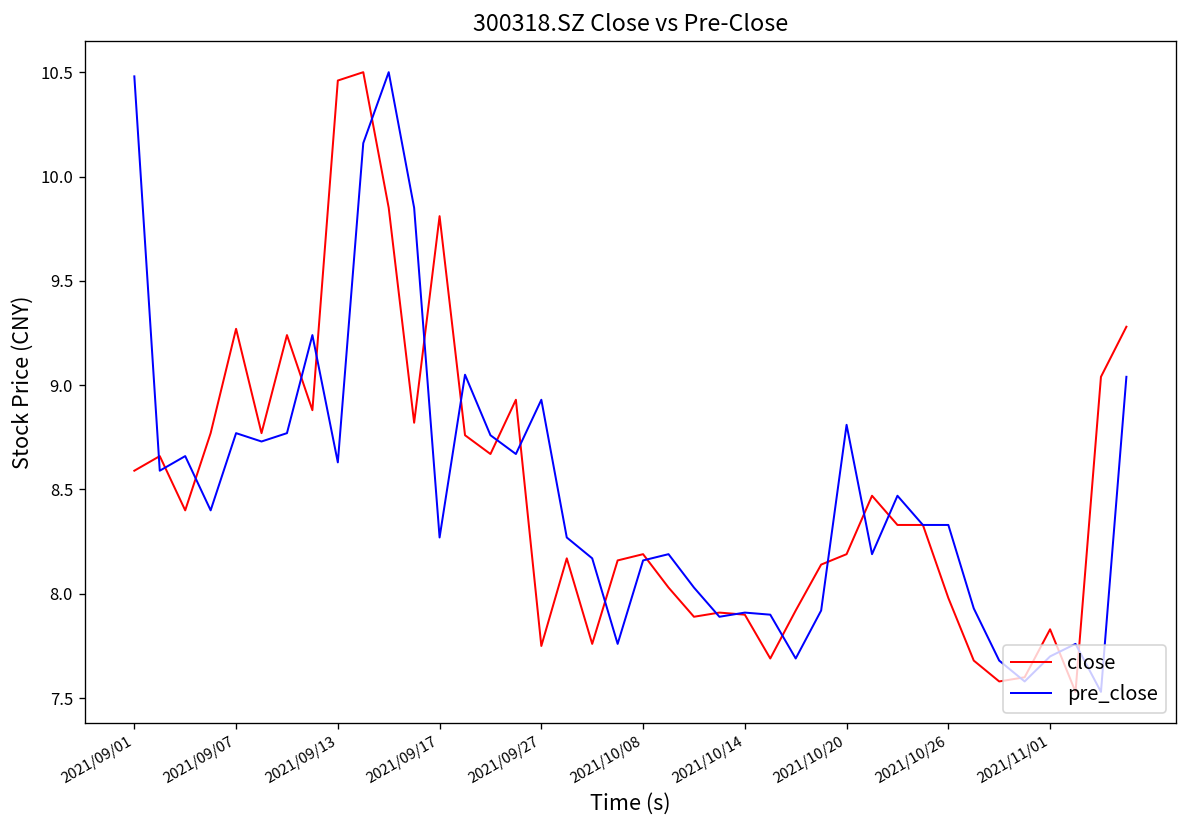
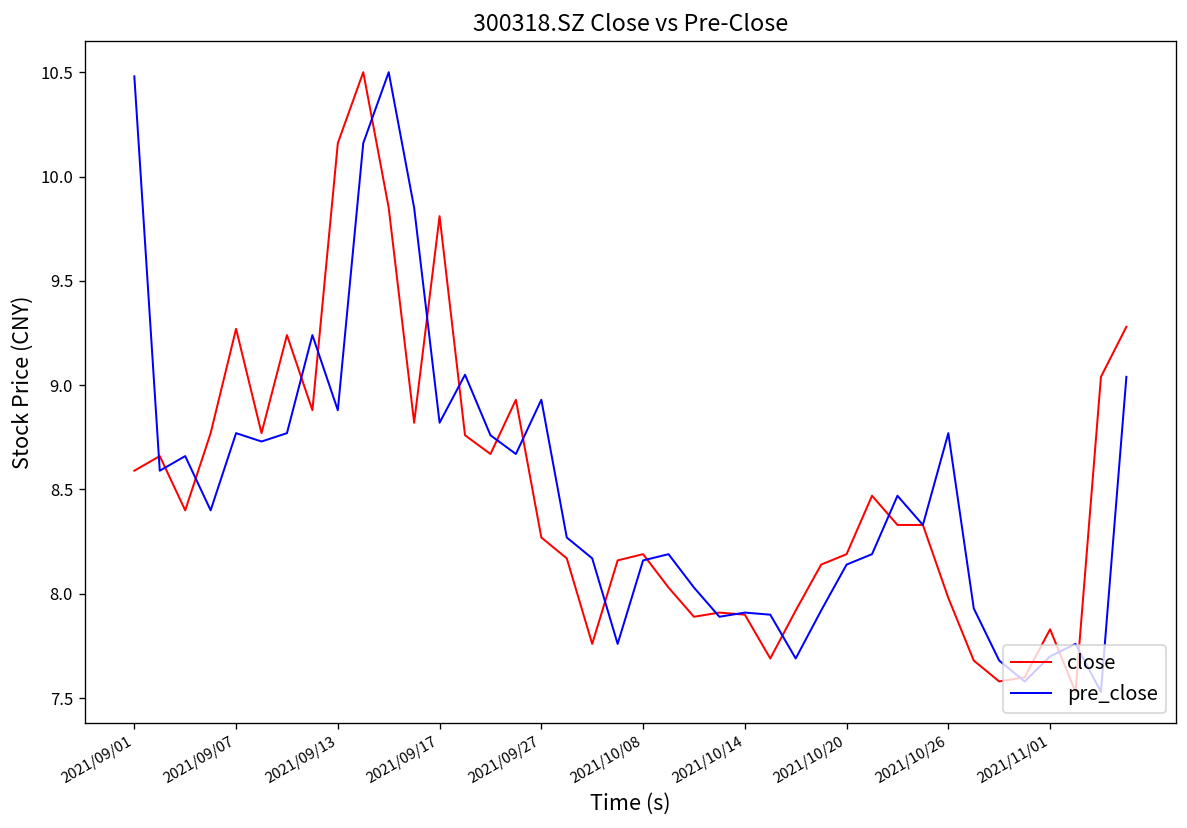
close, 2021/09/13: 10.46 -> 10.16
pre_close, 2021/09/13: 8.63 -> 8.88
pre_close, 2021/09/17: 8.27 -> 8.82
close, 2021/09/27: 7.75 -> 8.27
pre_close, 2021/10/20: 8.81 -> 8.14
pre_close, 2021/10/26: 8.33 -> 8.77
